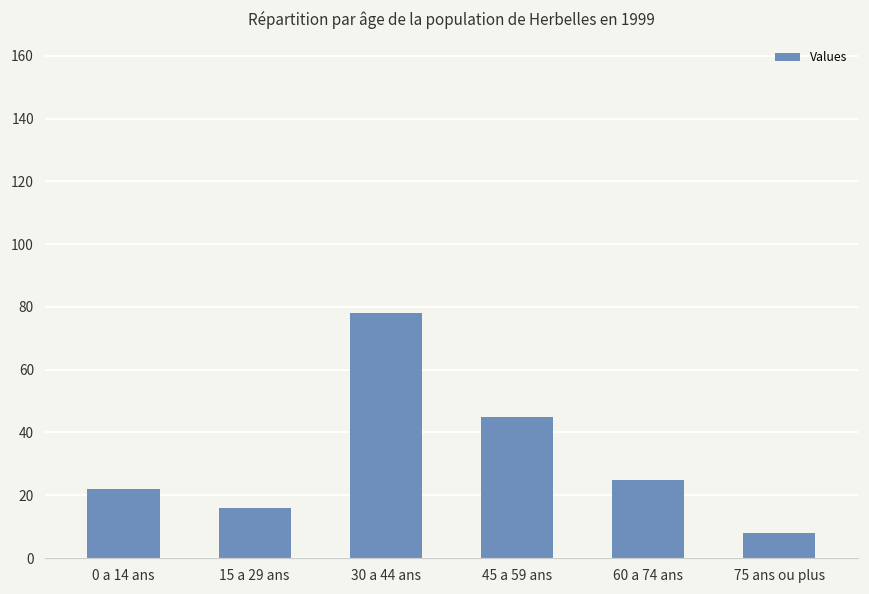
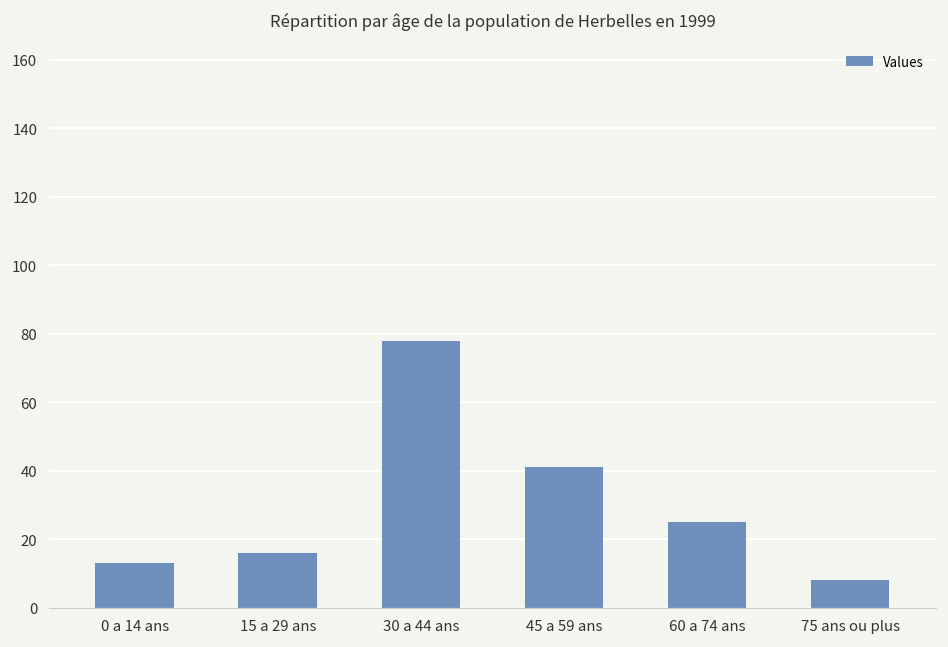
0 a 14 ans: 22 -> 13
45 a 59 ans: 45 -> 41
